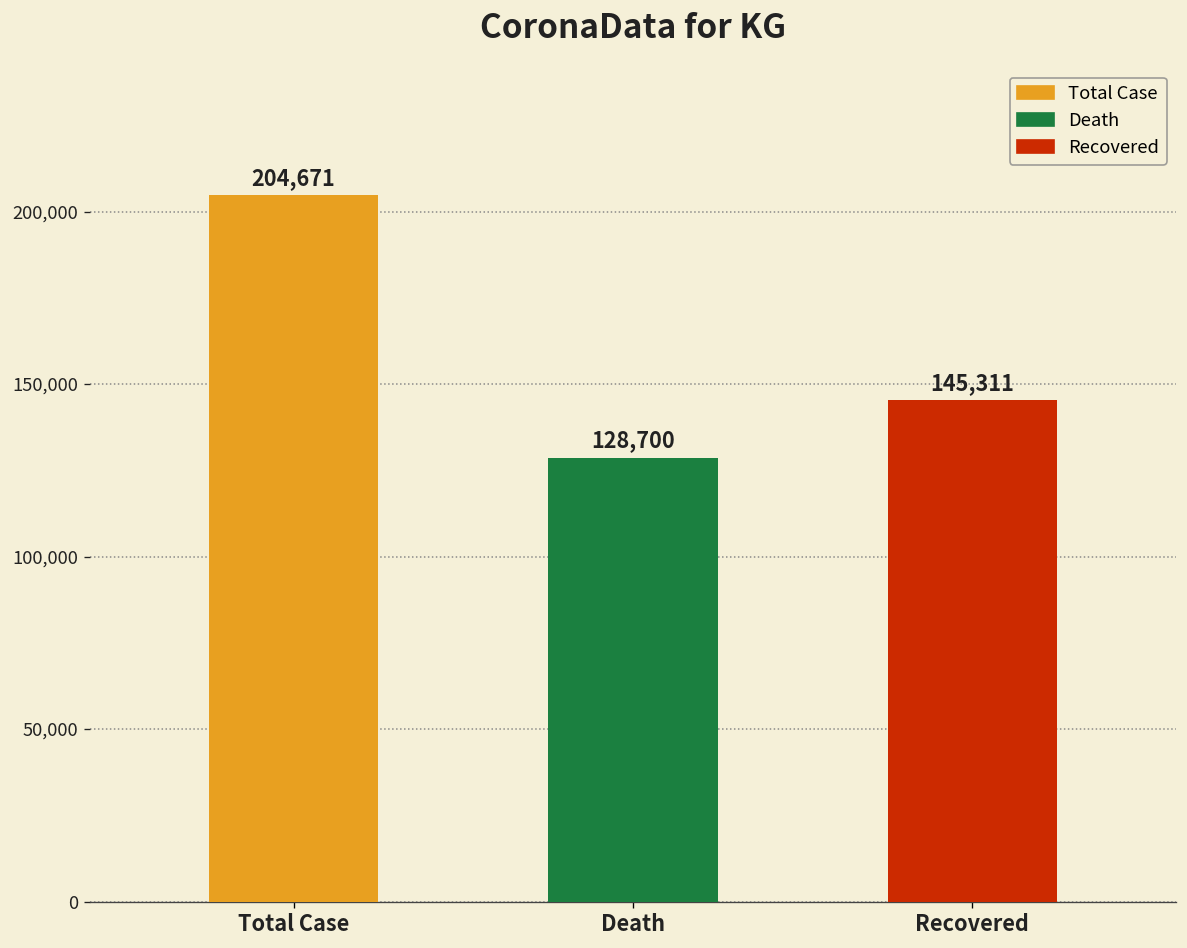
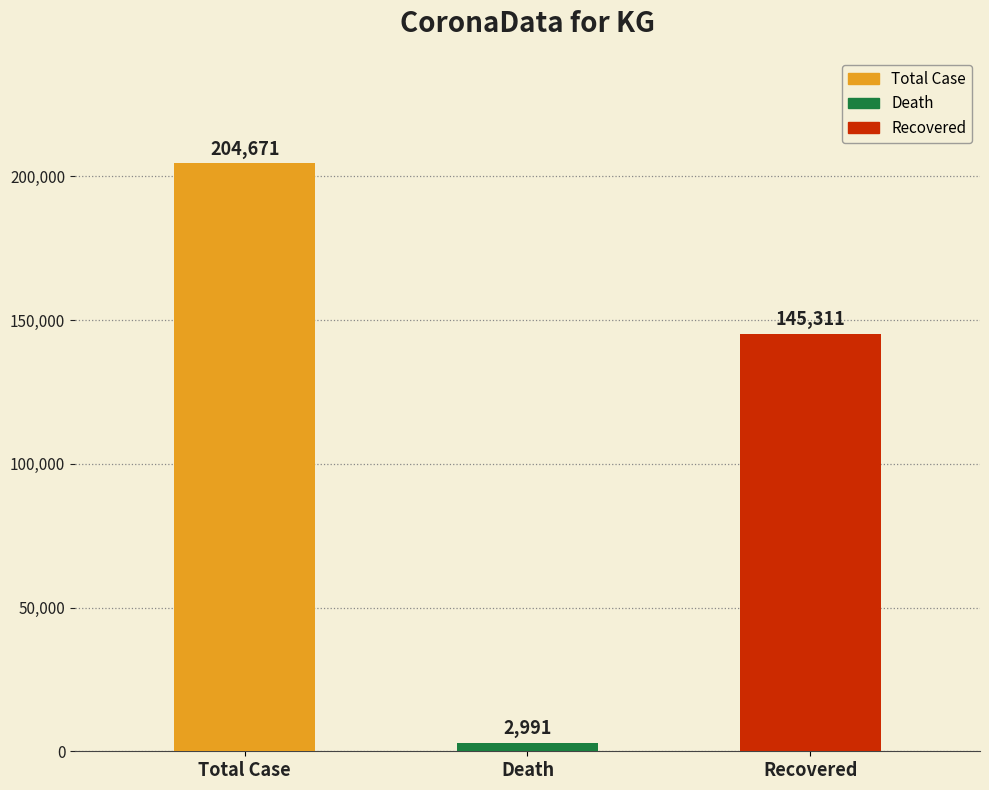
Death: 128,700 -> 2,991
